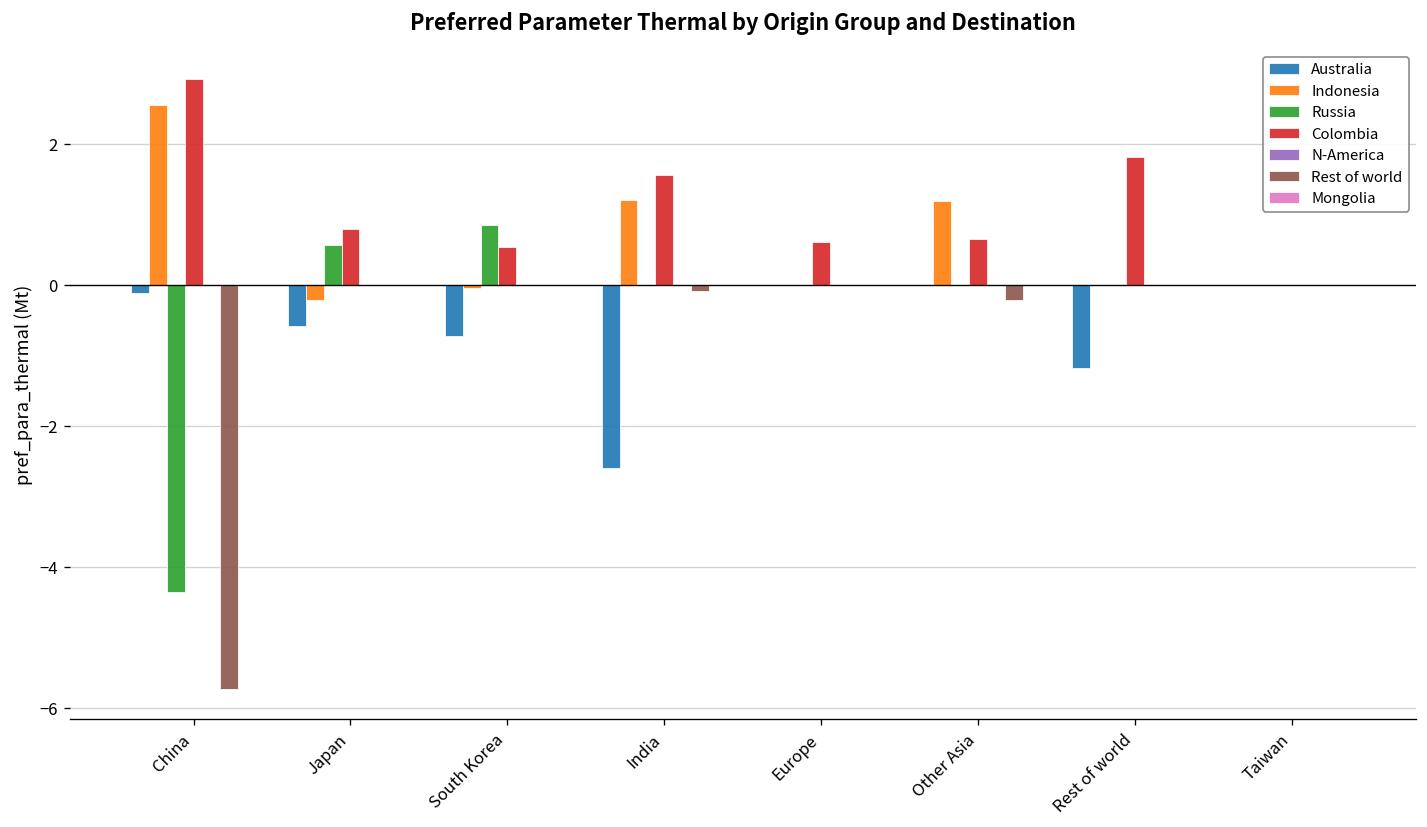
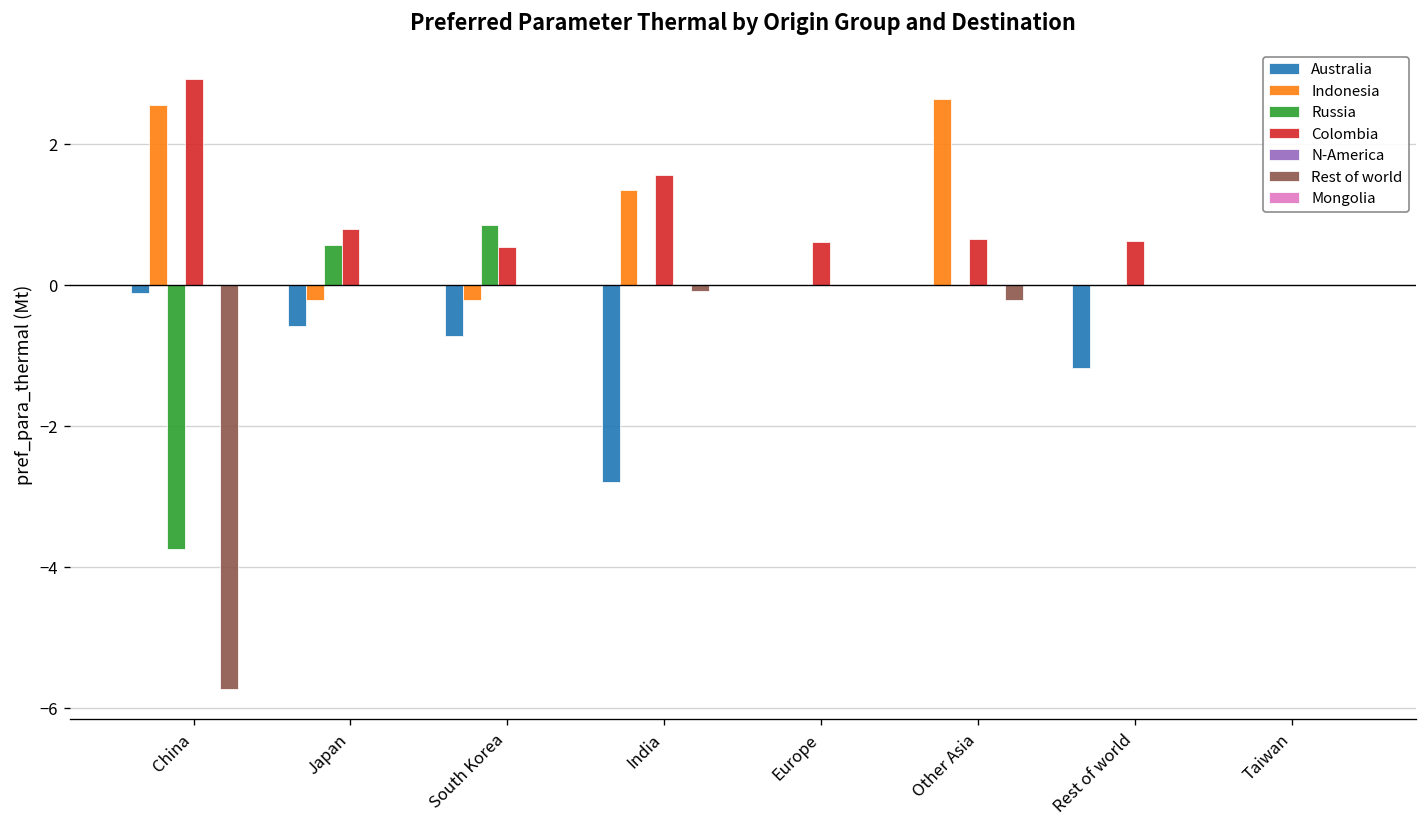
Russia, China: -4.4 -> -3.7
Indonesia, South Korea: -0.1 -> -0.2
Australia, India: -2.6 -> -2.8
Indonesia, India: 1.2 -> 1.3
Indonesia, Other Asia: 1.2 -> 2.6
Colombia, Rest of world: 1.8 -> 0.6
